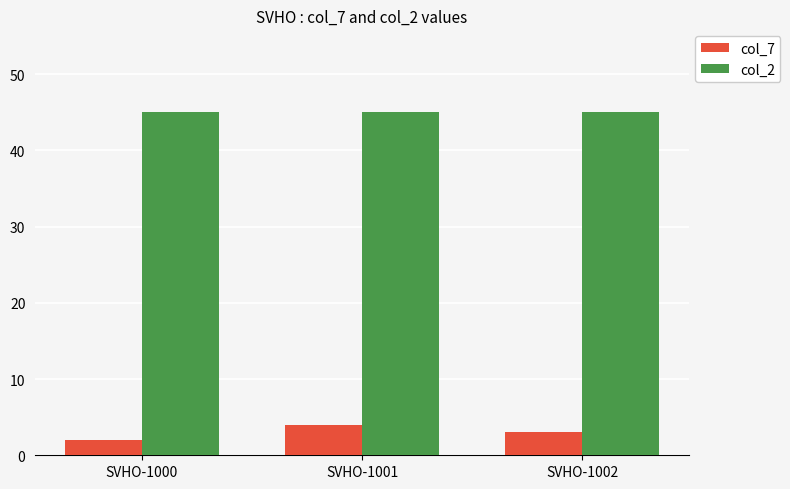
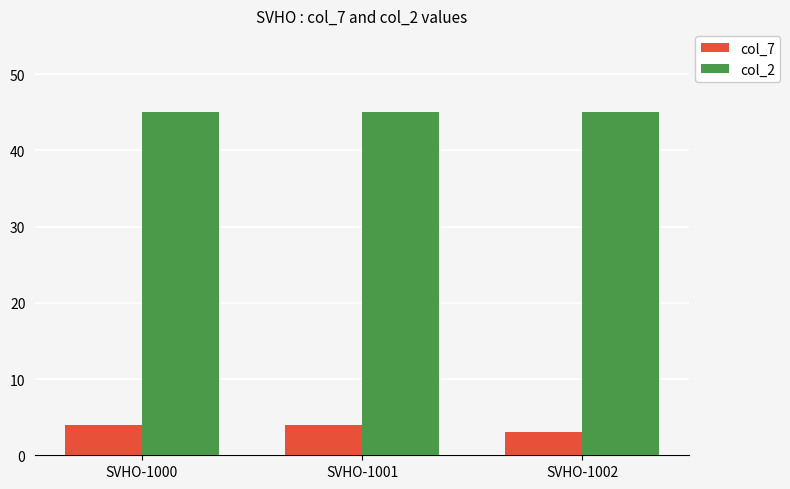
col_7, SVHO-1000: 2 -> 4
